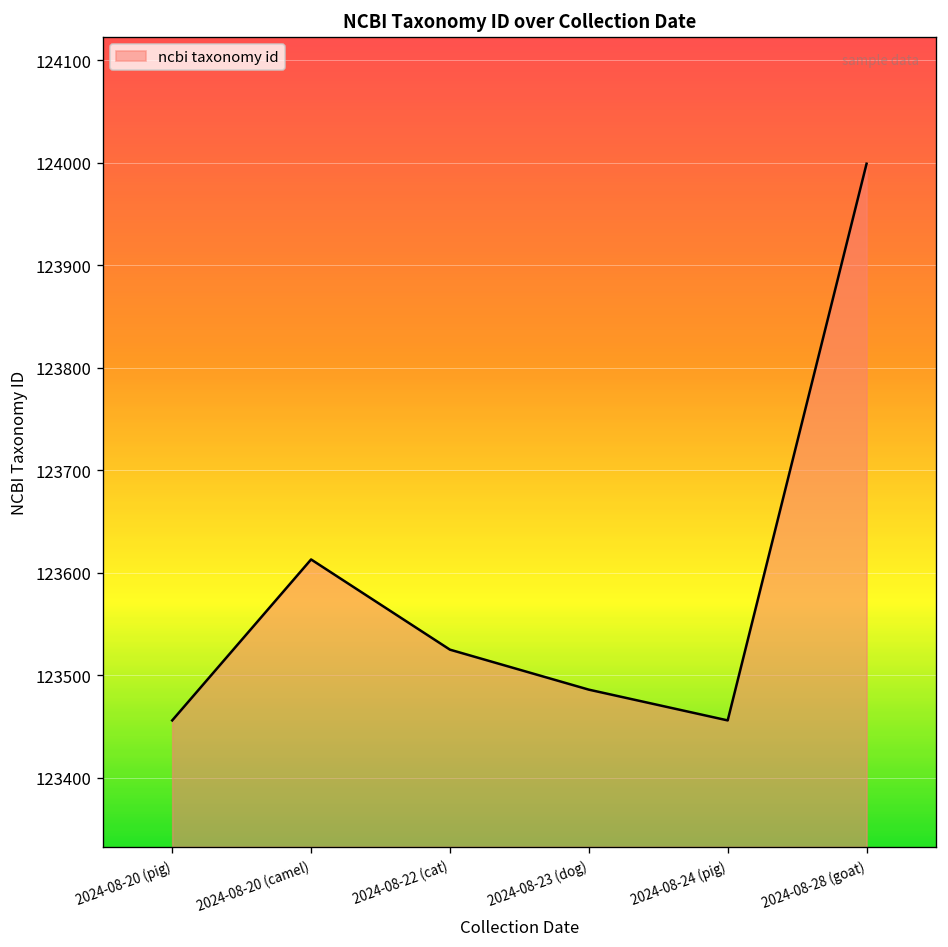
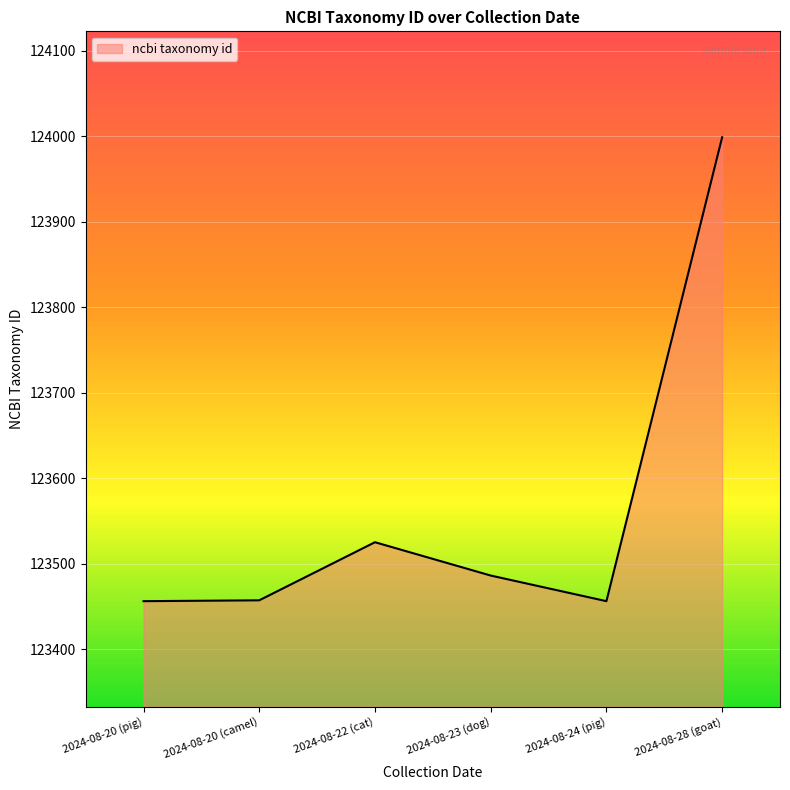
2024-08-20 (camel): 123610 -> 123460
